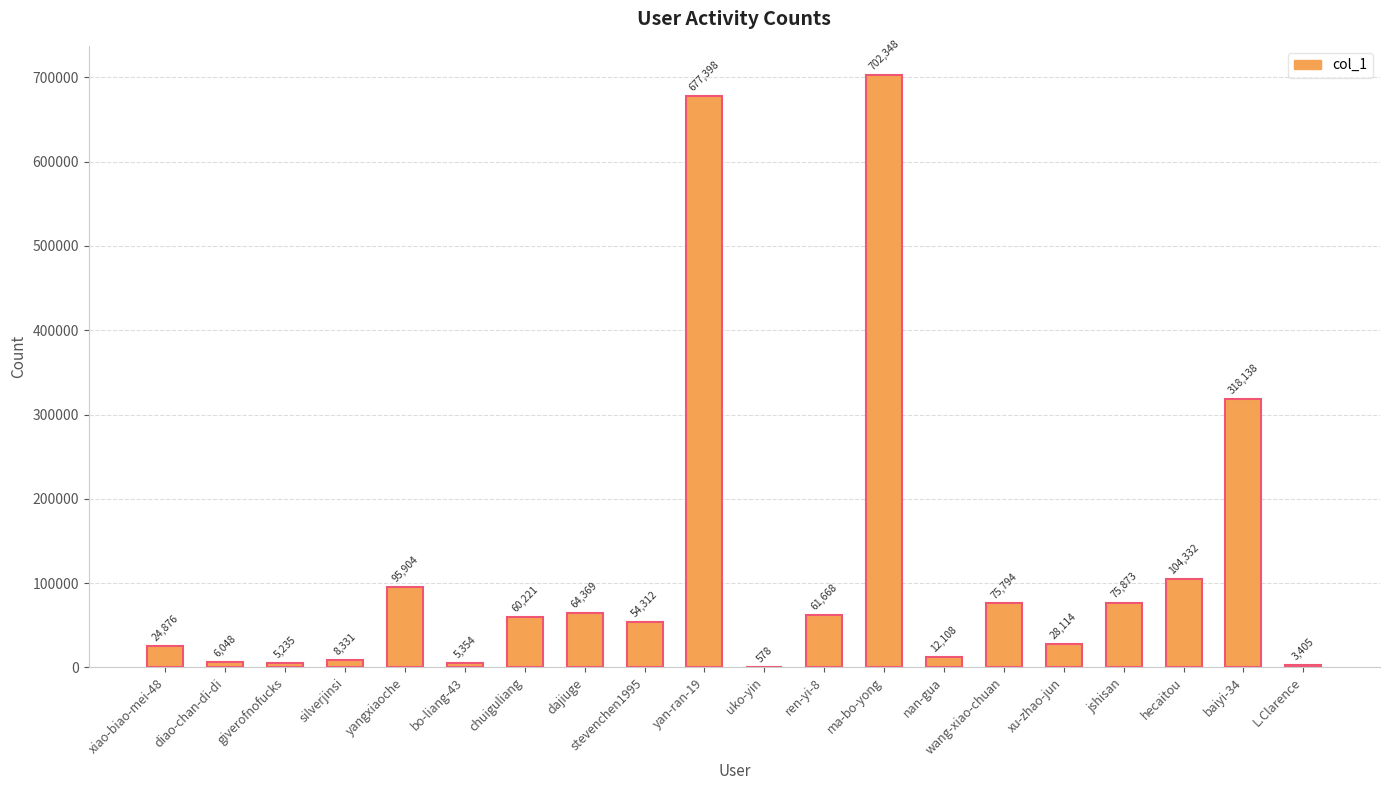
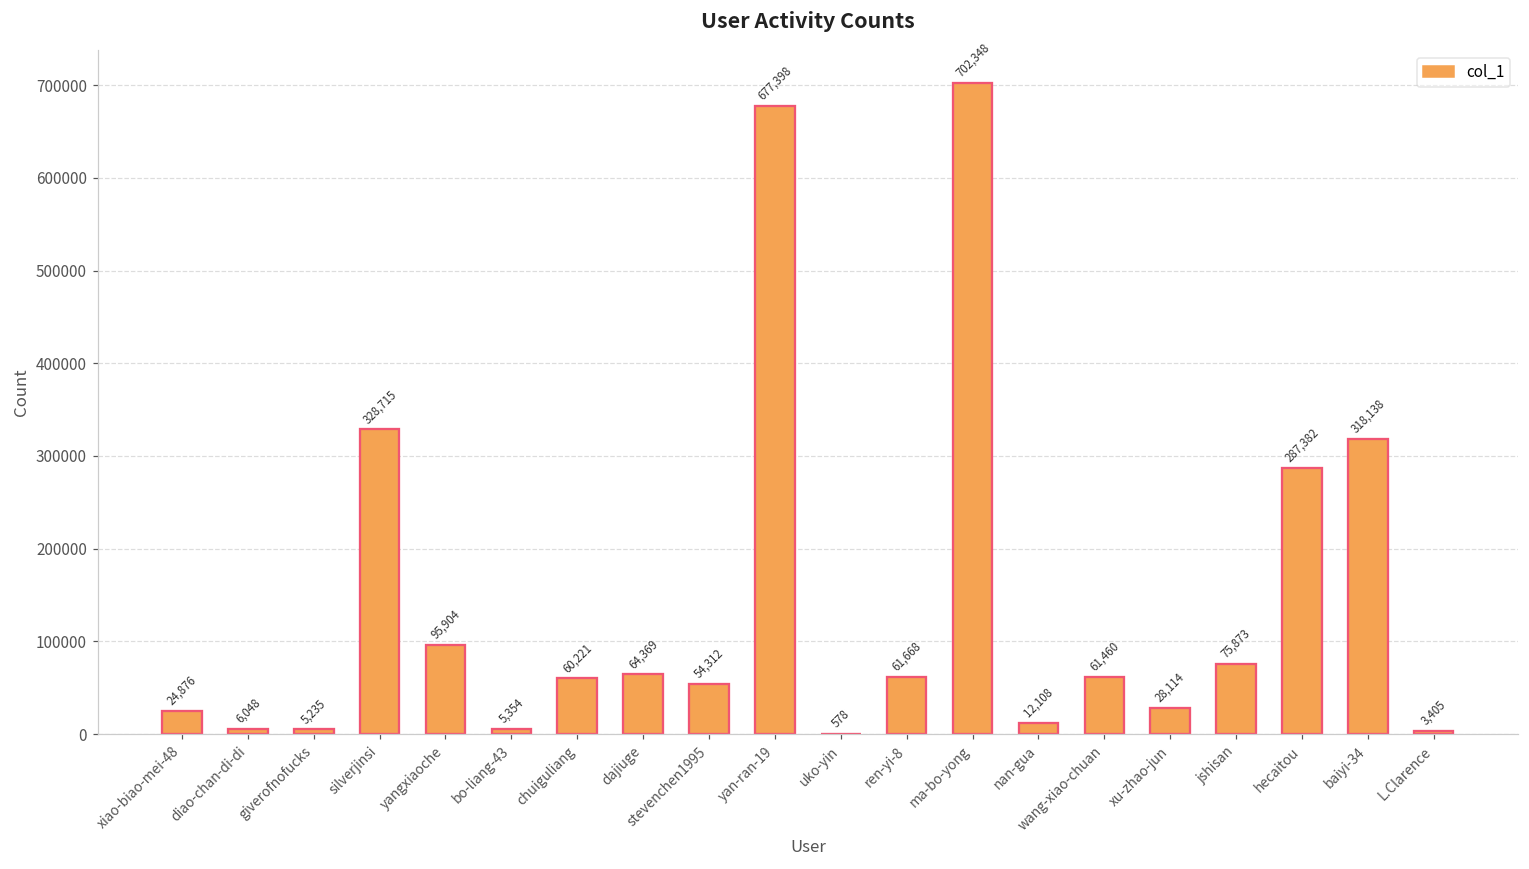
silverjinsi: 8,331 -> 328,715
wang-xiao-chuan: 75,794 -> 61,460
hecaitou: 104,332 -> 287,382
